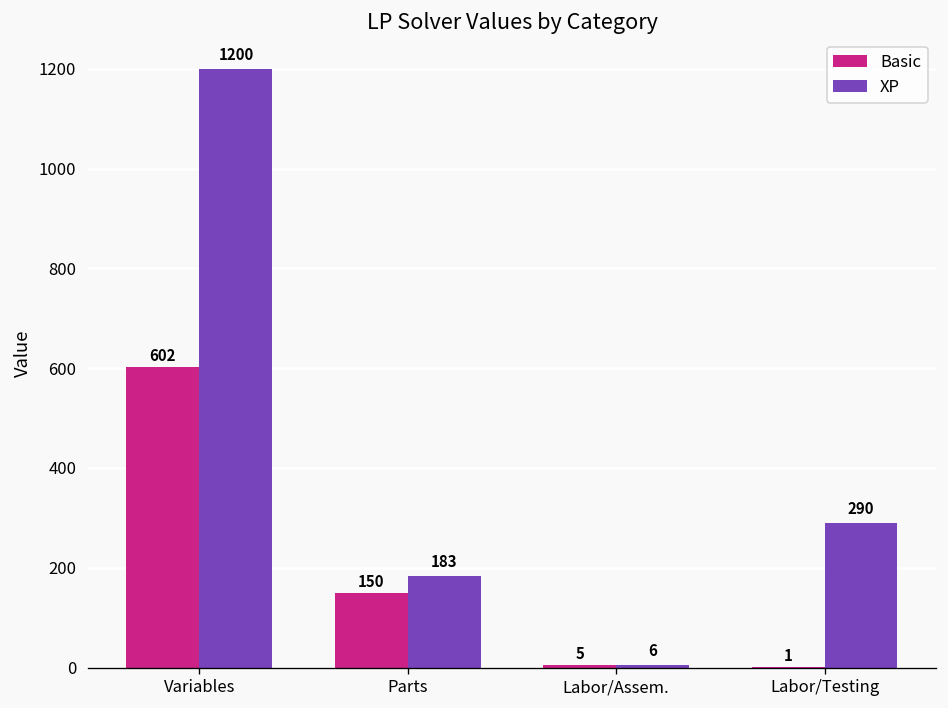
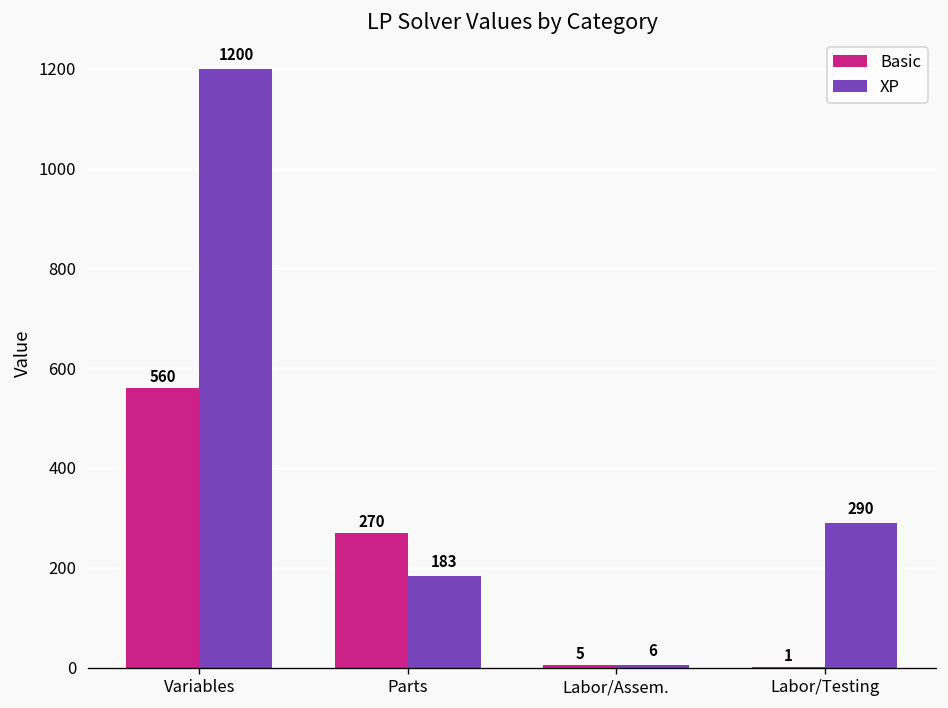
Basic, Variables: 602 -> 560
Basic, Parts: 150 -> 270
